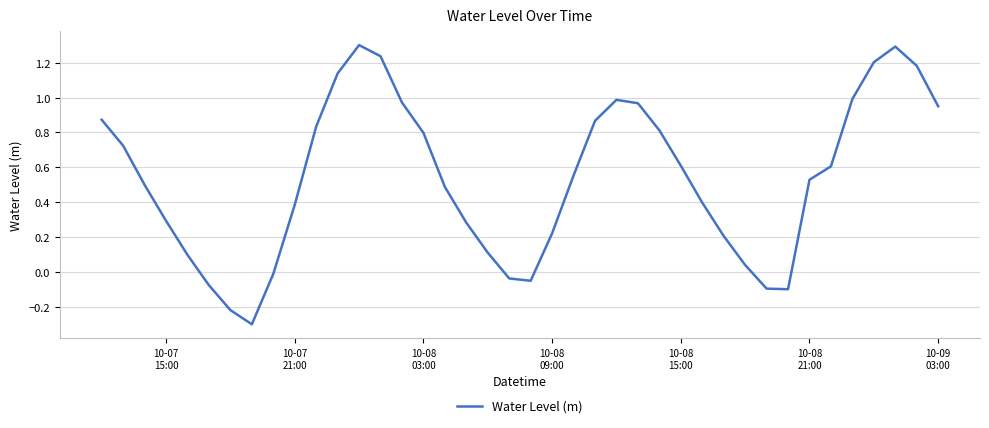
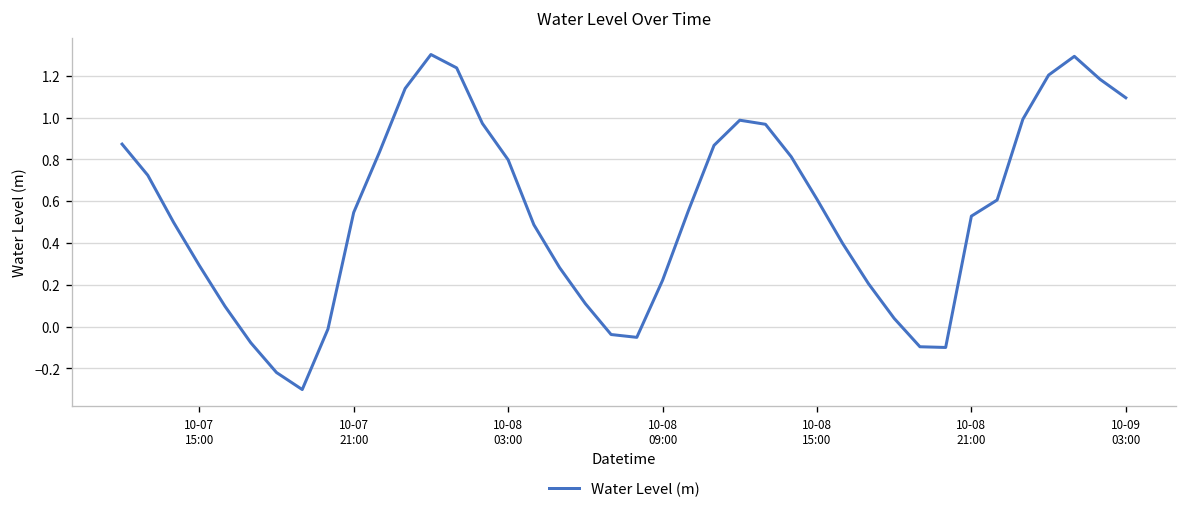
10-07 21:00: 0.38 -> 0.55
10-09 03:00: 0.95 -> 1.09
